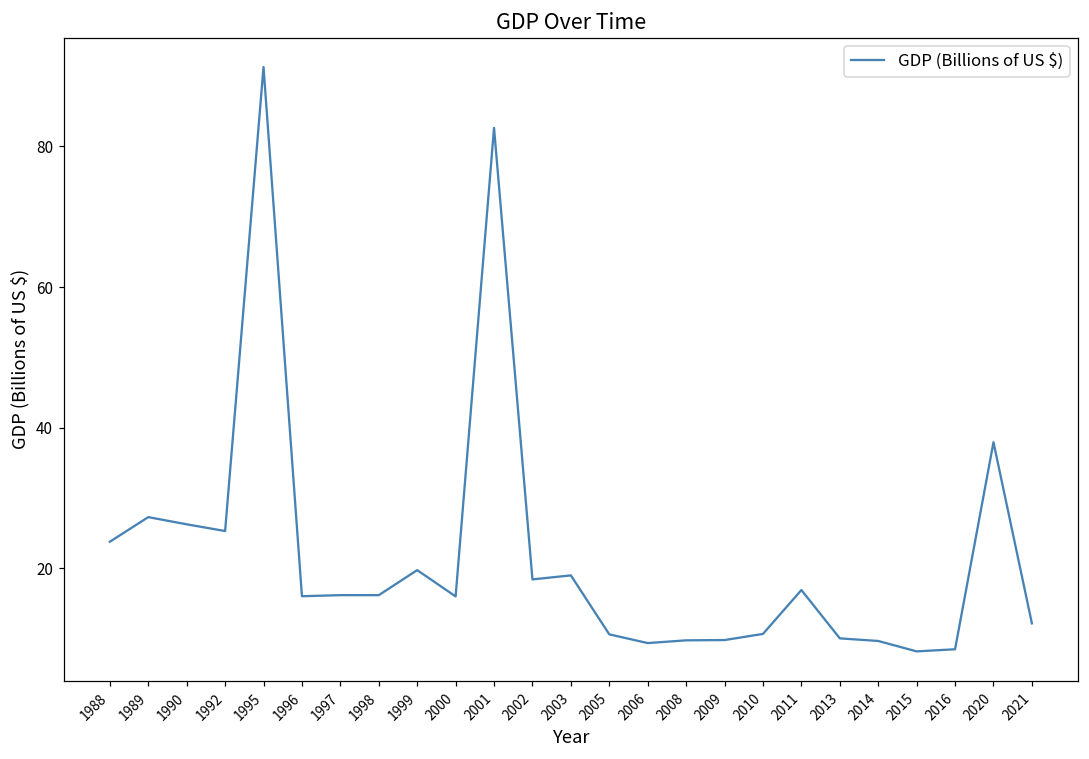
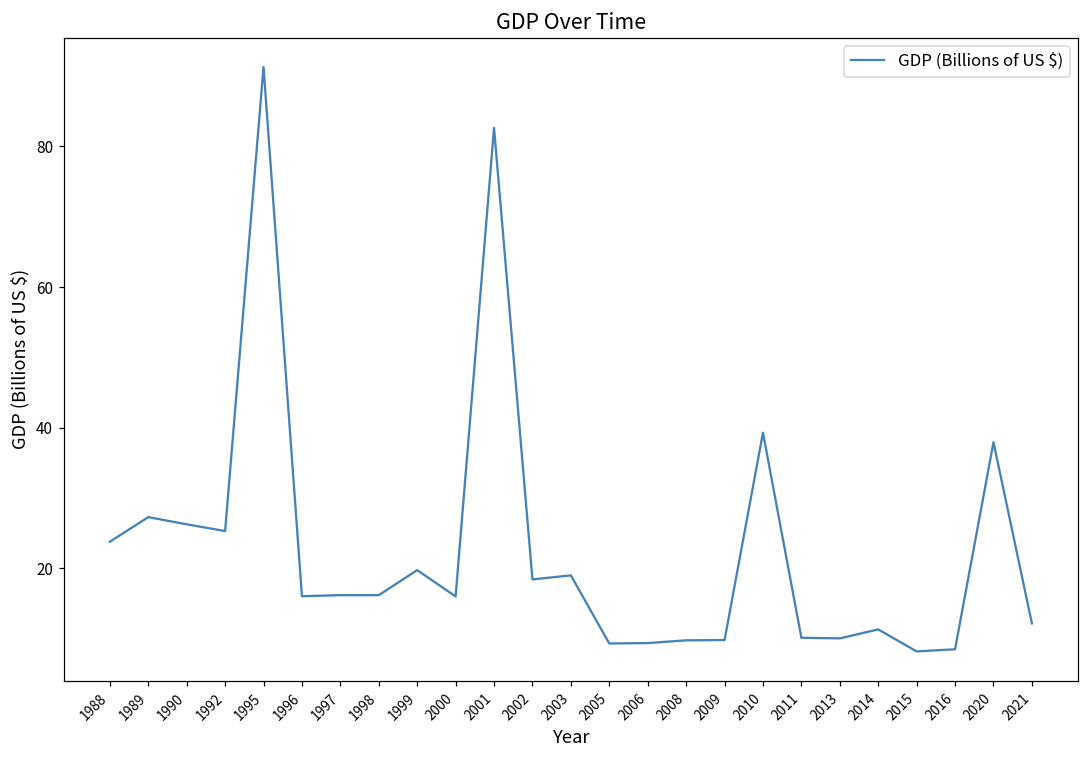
2005: 11 -> 9
2010: 11 -> 39
2011: 17 -> 10
2014: 10 -> 11
